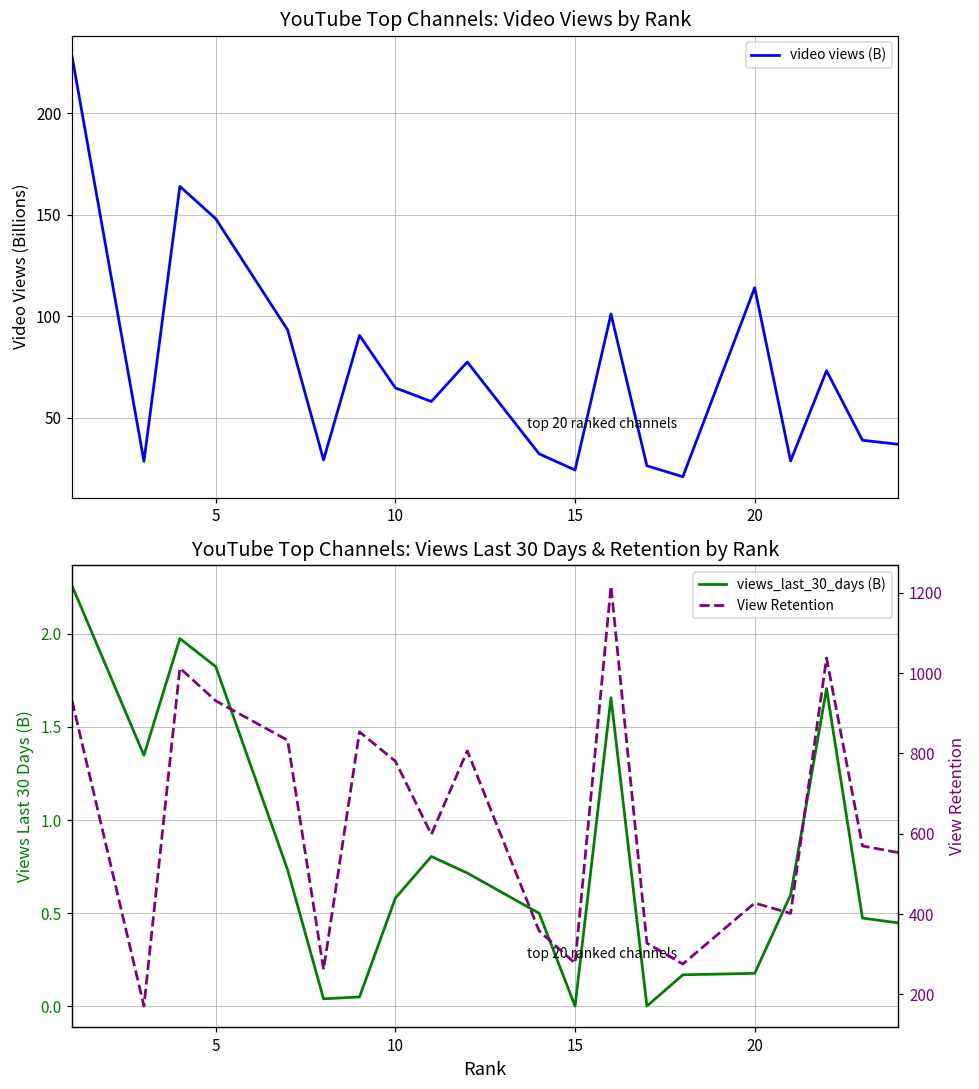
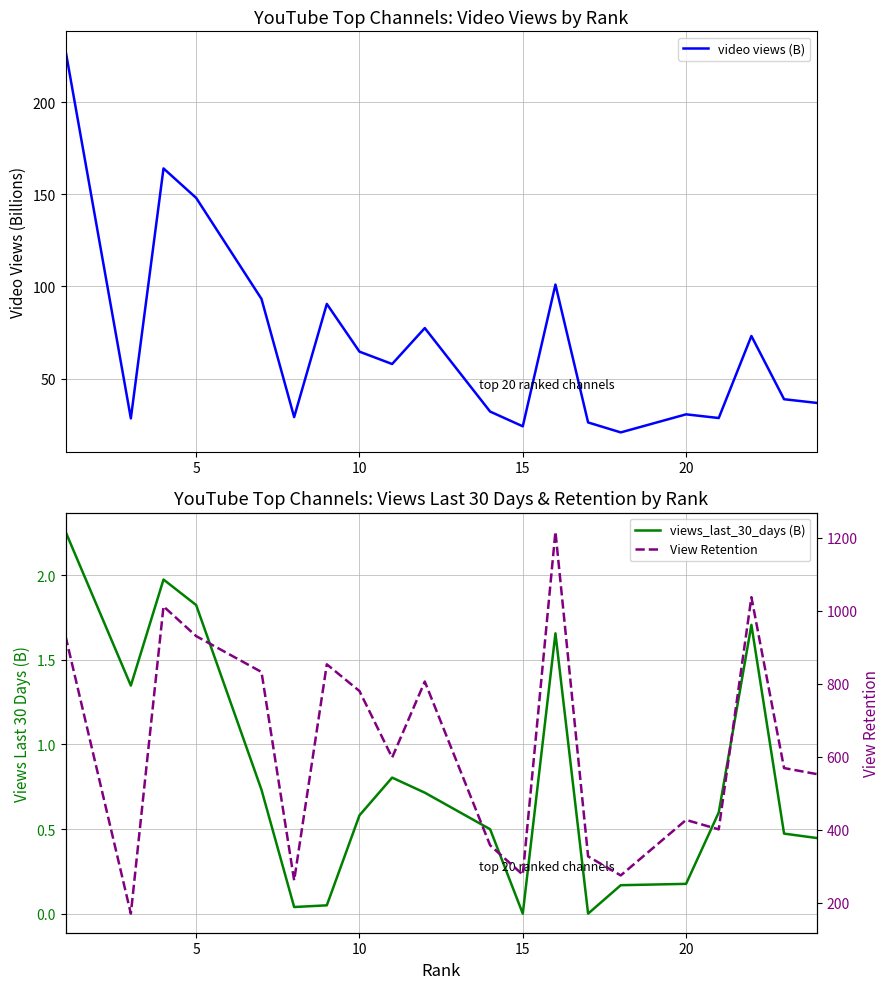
YouTube Top Channels: Video Views by Rank, 20: 114 -> 31
